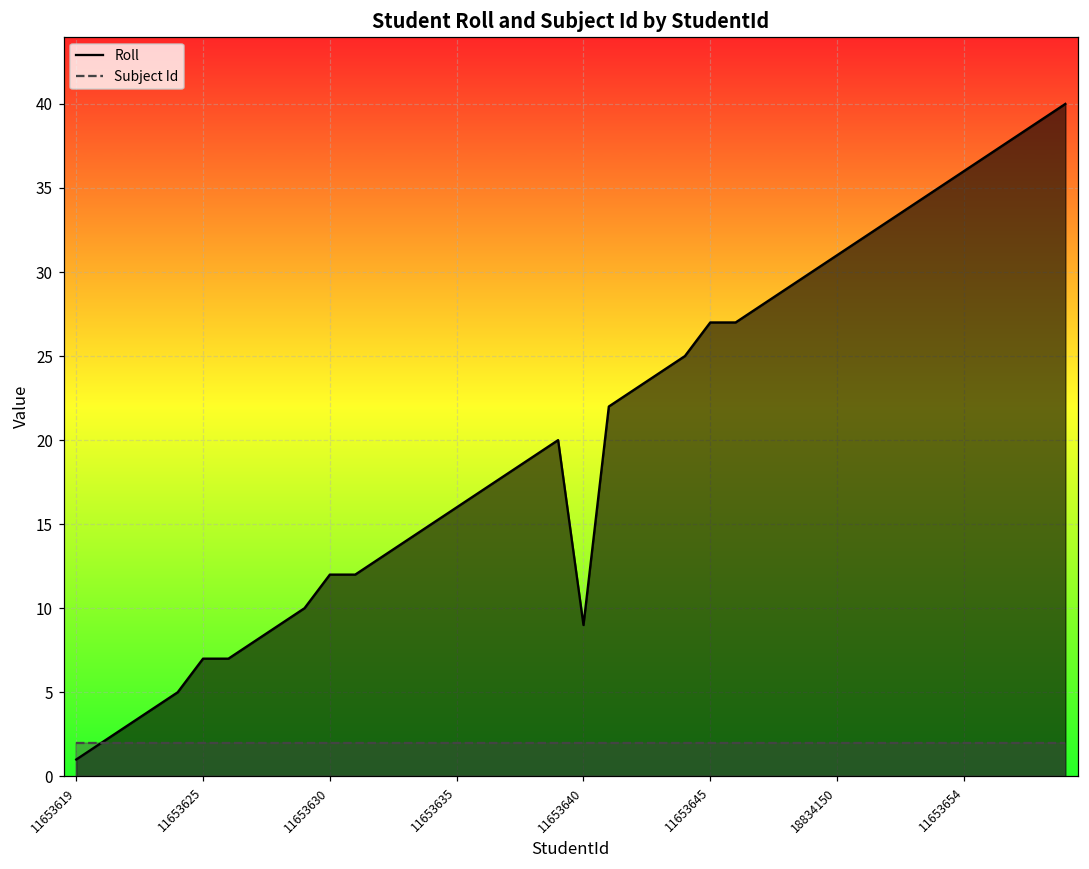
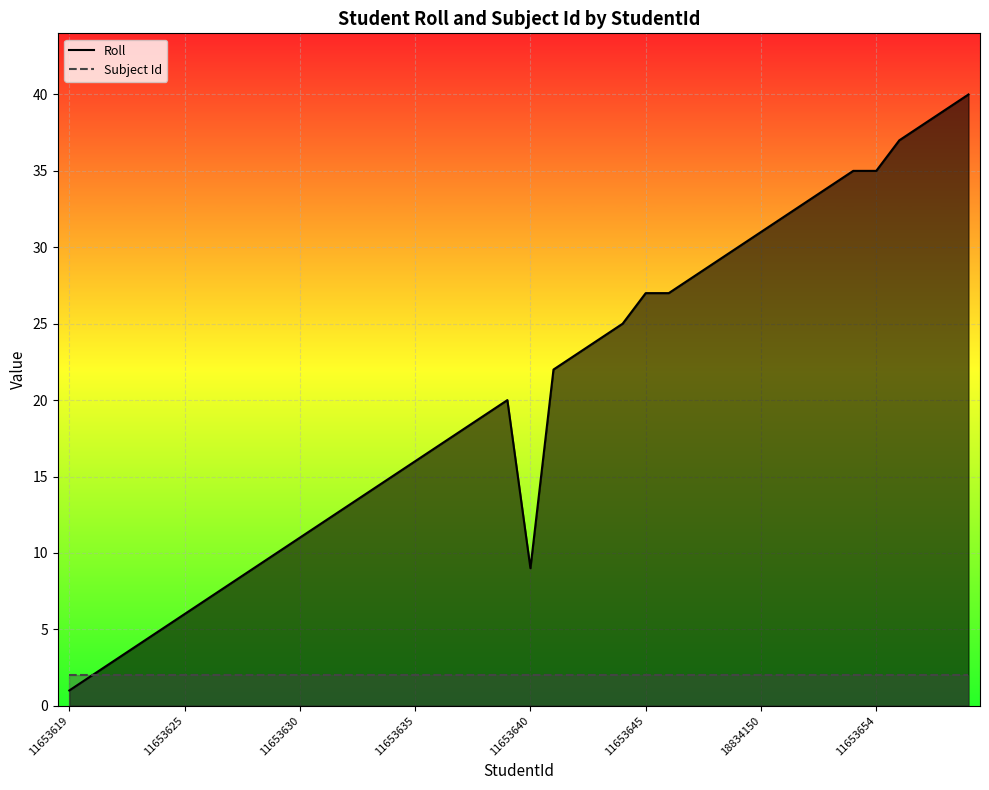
Roll, 11653625: 7 -> 6
Roll, 11653630: 12 -> 11
Roll, 11653654: 36 -> 35
